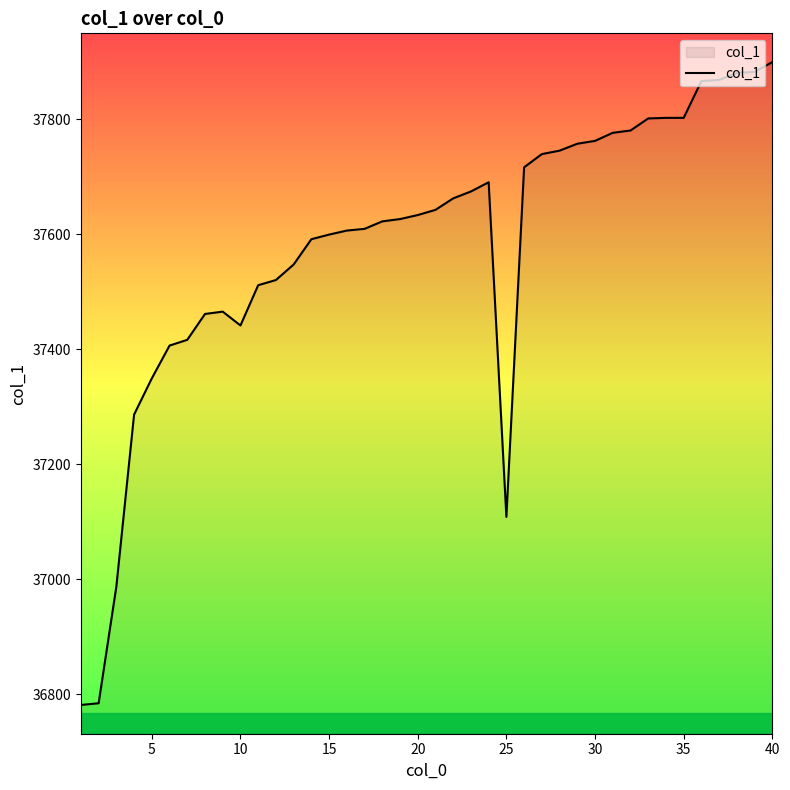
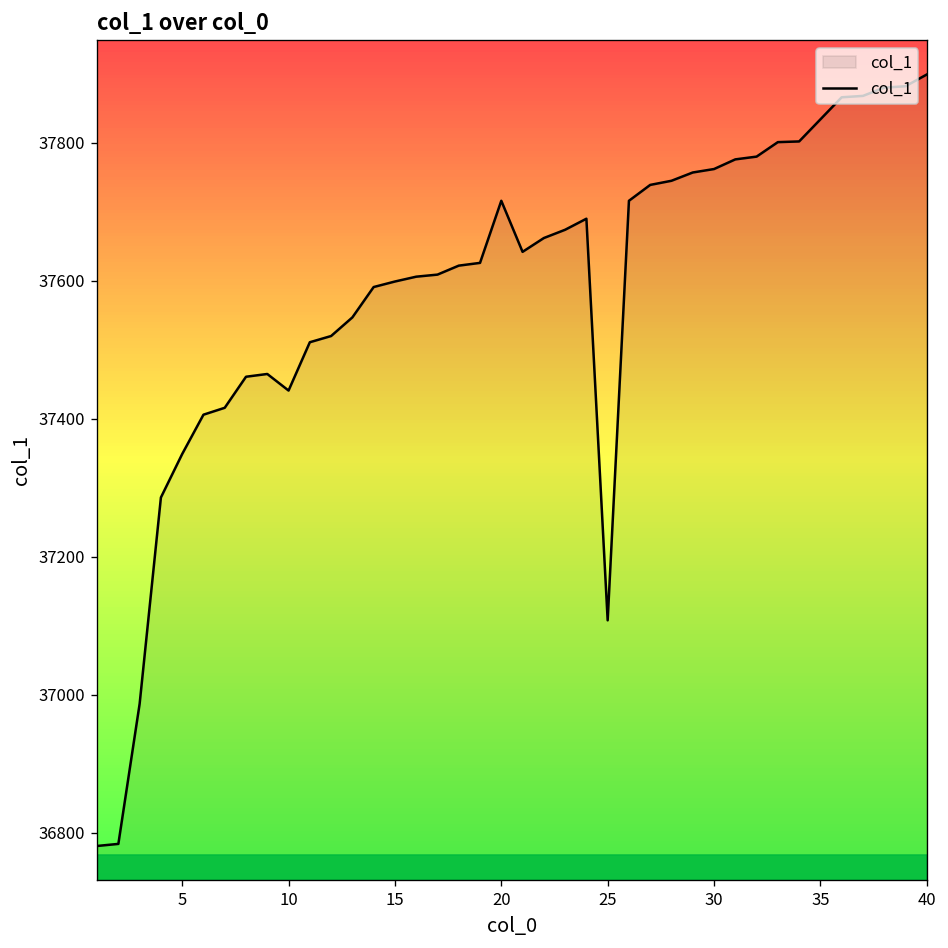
20: 37630 -> 37720
35: 37800 -> 37830
